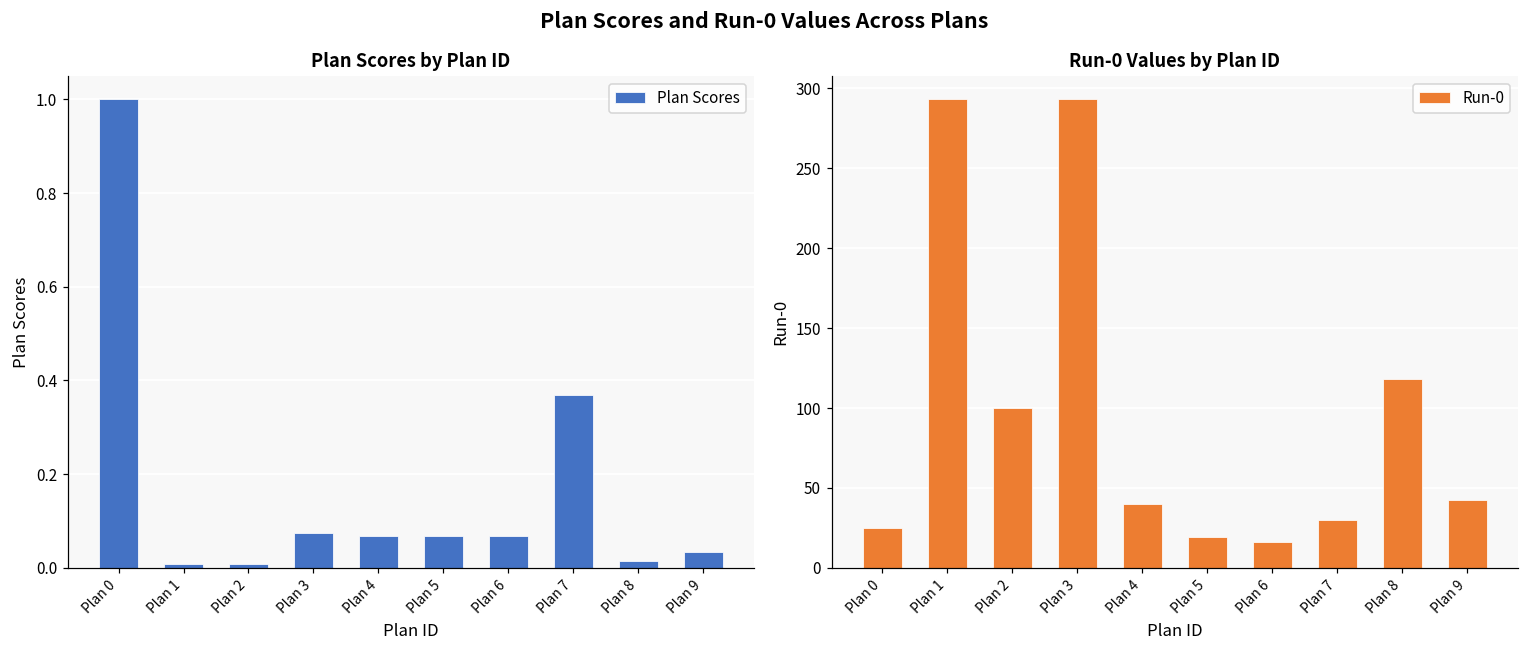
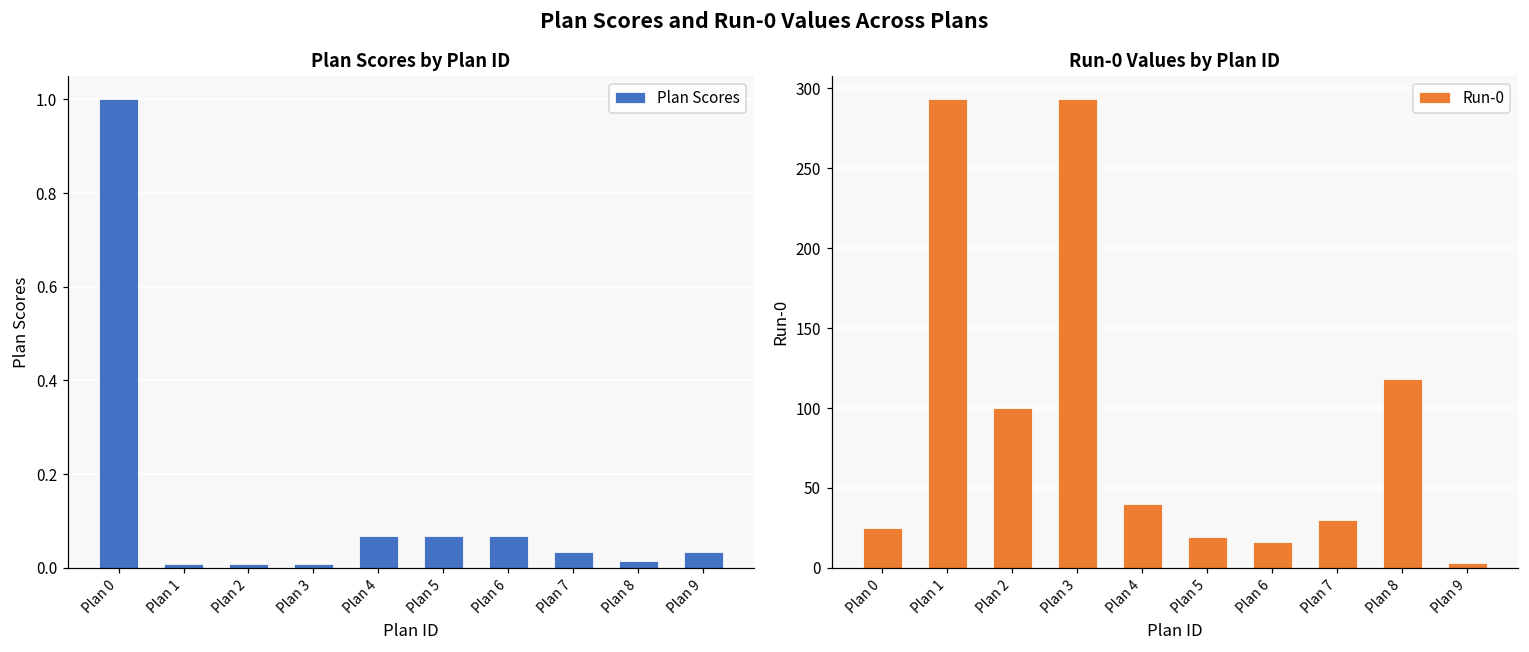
Plan Scores by Plan ID, Plan 3: 0.07 -> 0.01
Plan Scores by Plan ID, Plan 7: 0.37 -> 0.03
Run-0 Values by Plan ID, Plan 9: 42 -> 3
